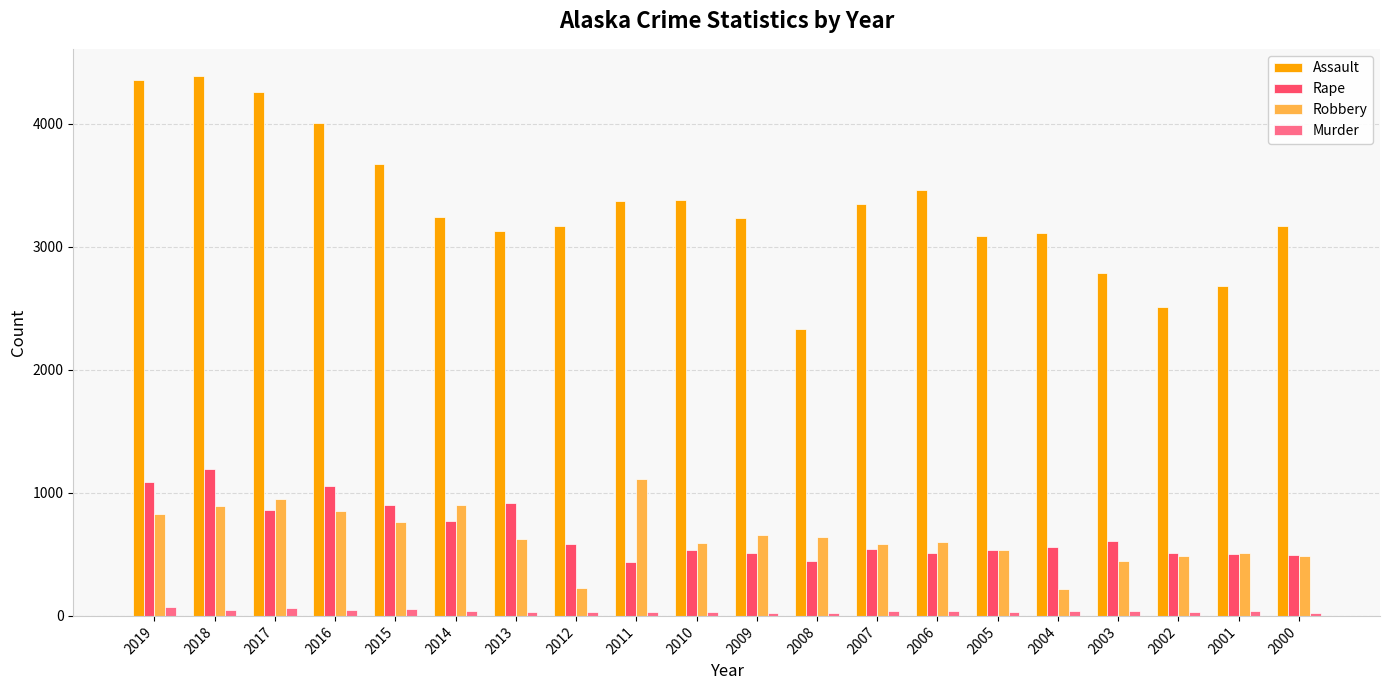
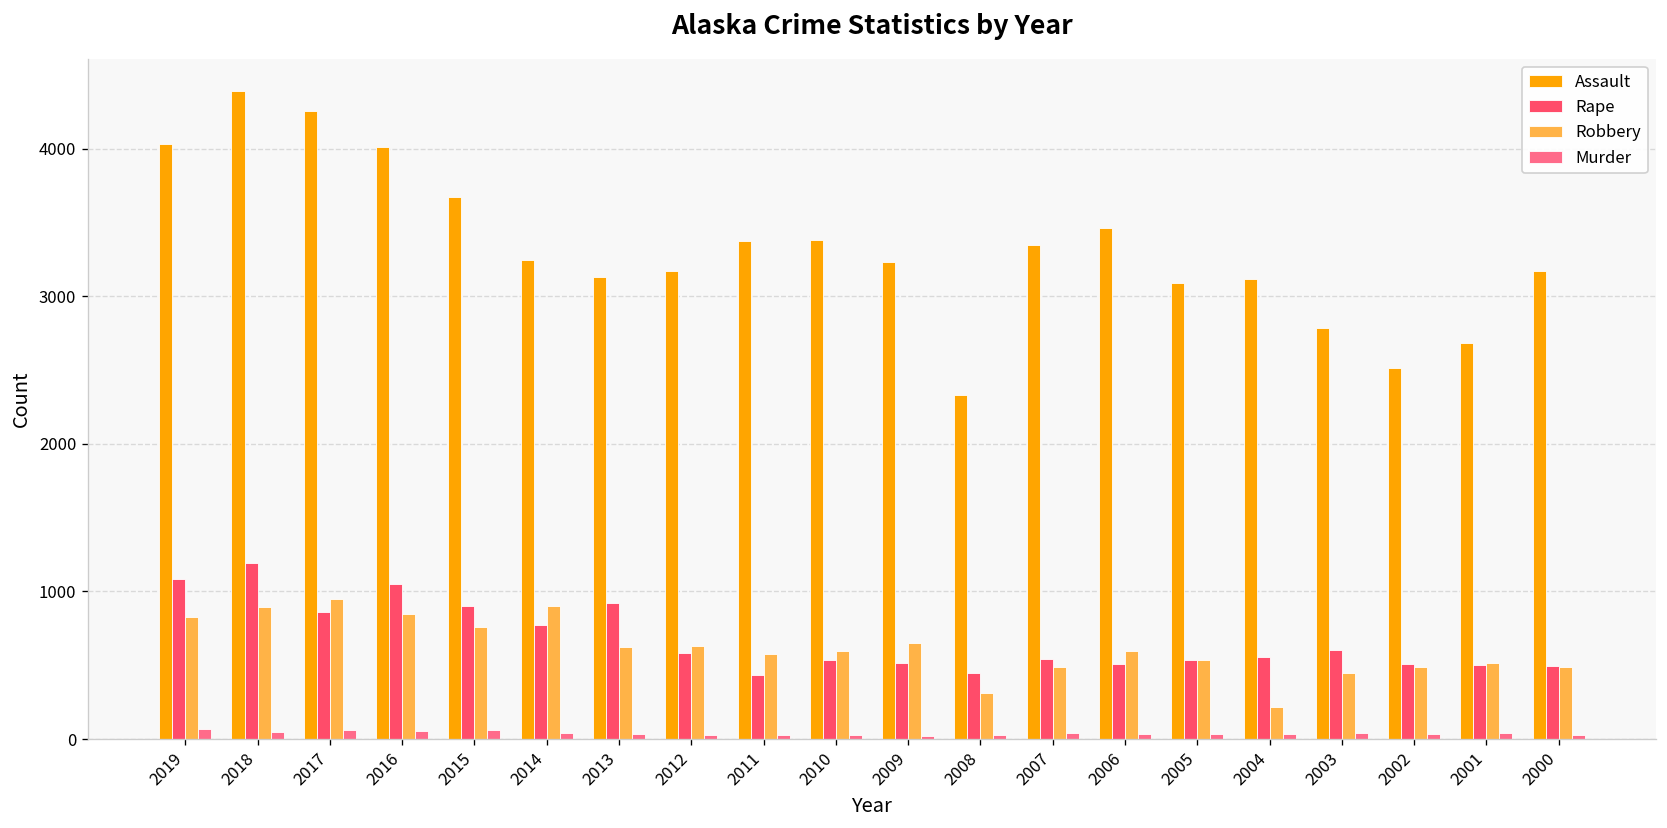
Assault, 2019: 4360 -> 4030
Robbery, 2012: 220 -> 630
Robbery, 2011: 1110 -> 580
Robbery, 2008: 650 -> 310
Robbery, 2007: 580 -> 490
